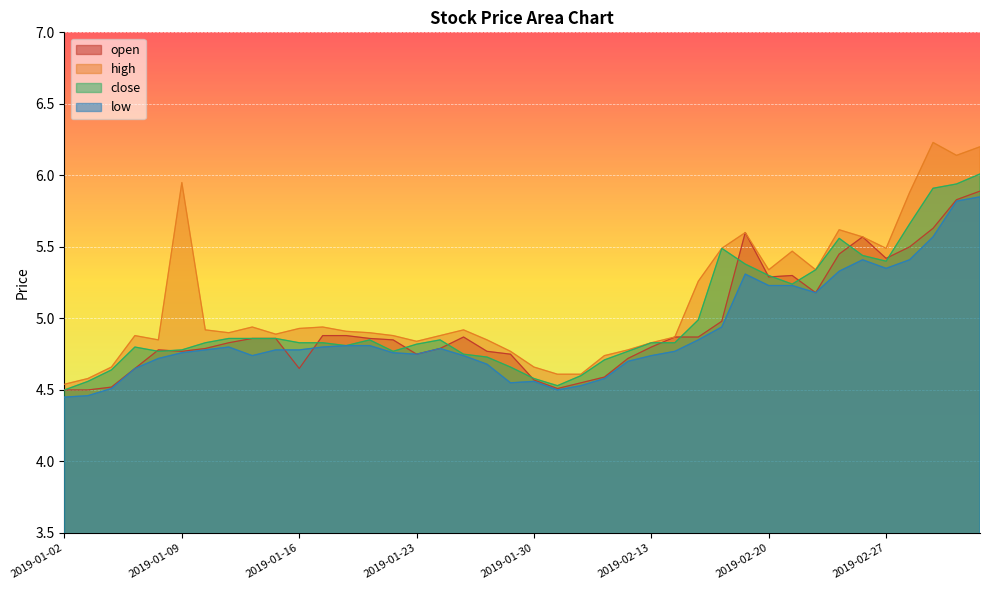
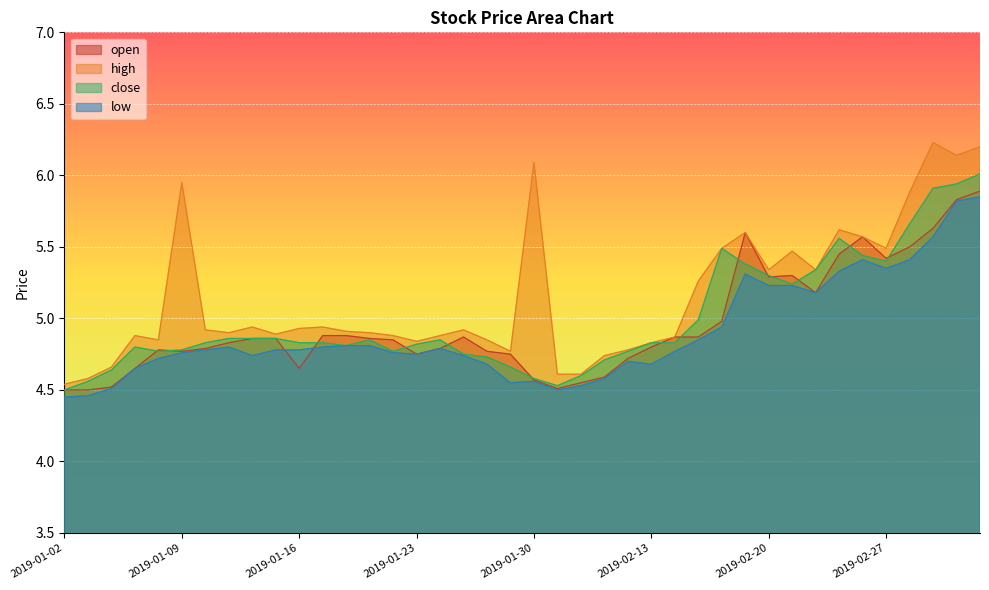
high, 2019-01-30: 4.66 -> 6.09
low, 2019-02-13: 4.74 -> 4.68
